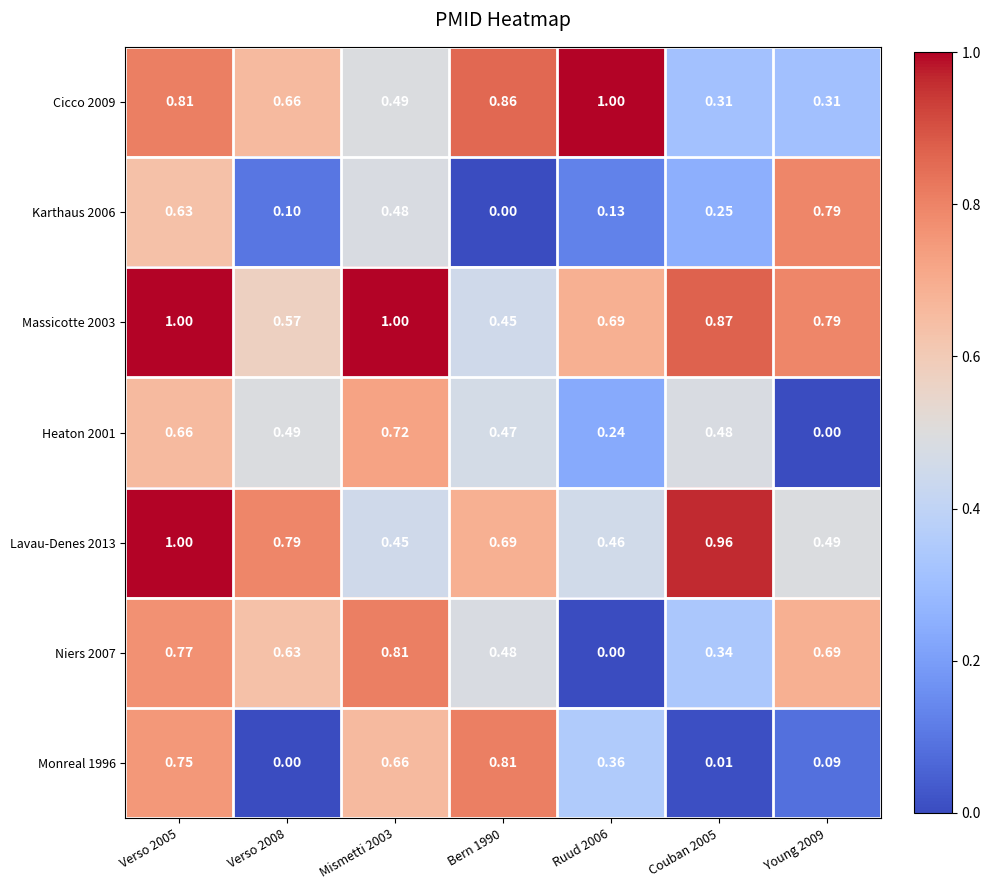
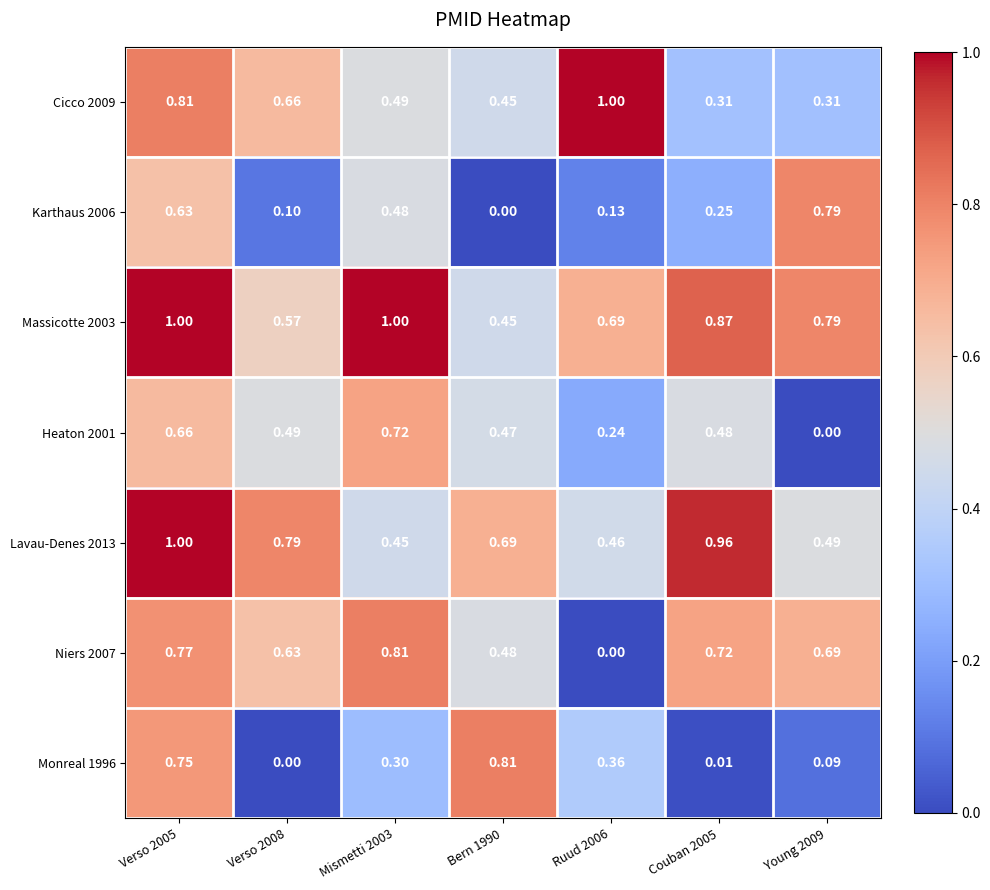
Cicco 2009, Bern 1990: 0.86 -> 0.45
Niers 2007, Couban 2005: 0.34 -> 0.72
Monreal 1996, Mismetti 2003: 0.66 -> 0.30
